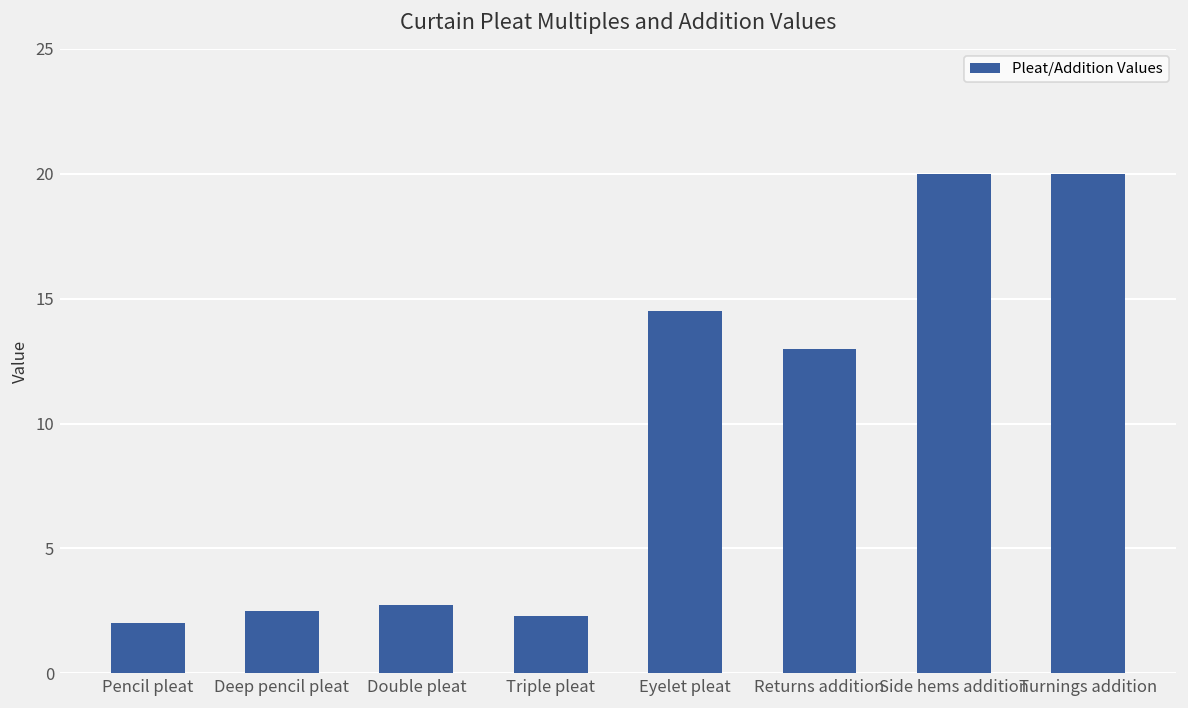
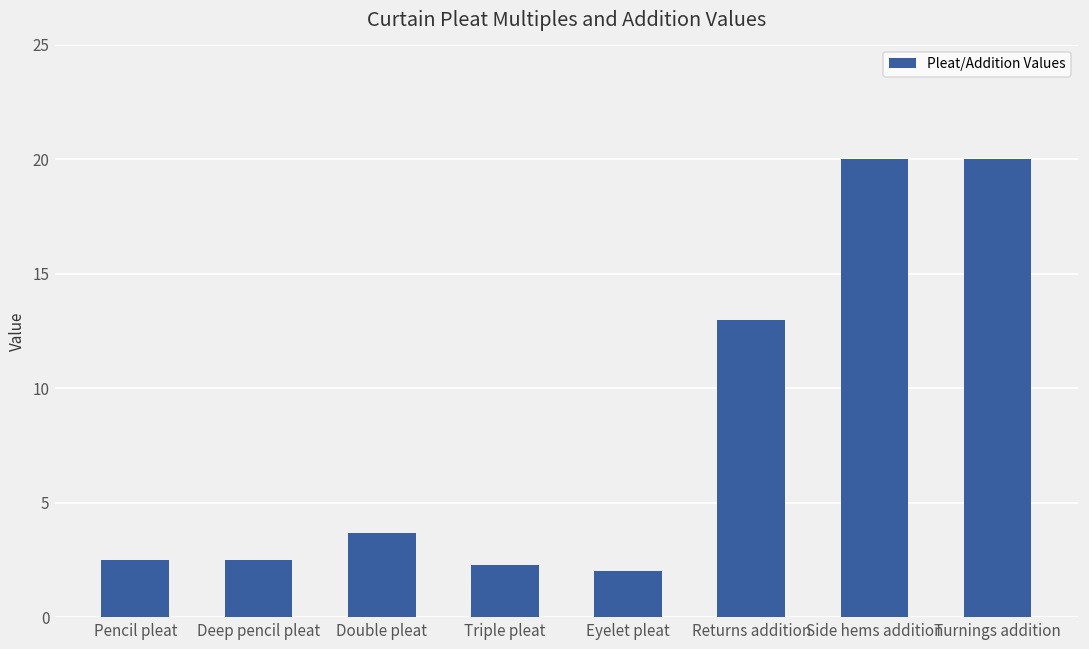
Pencil pleat: 2.0 -> 2.5
Double pleat: 2.8 -> 3.7
Eyelet pleat: 14.5 -> 2.0
